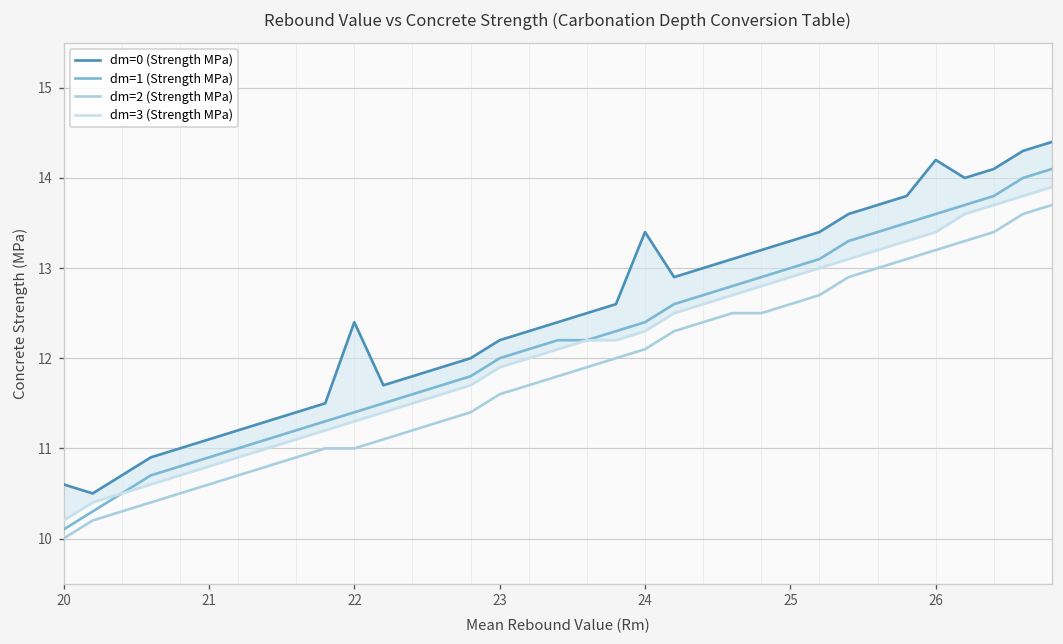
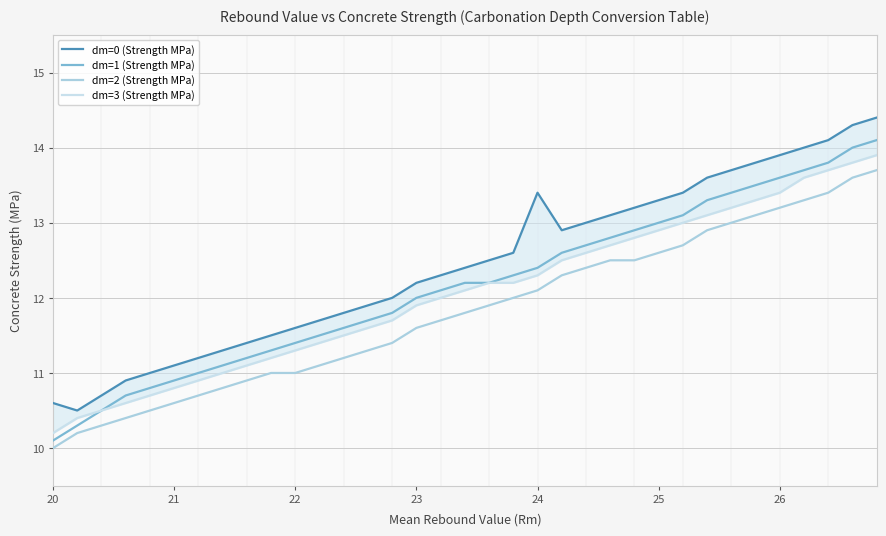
dm=0 (Strength MPa), 22: 12.4 -> 11.6
dm=0 (Strength MPa), 26: 14.2 -> 13.9
